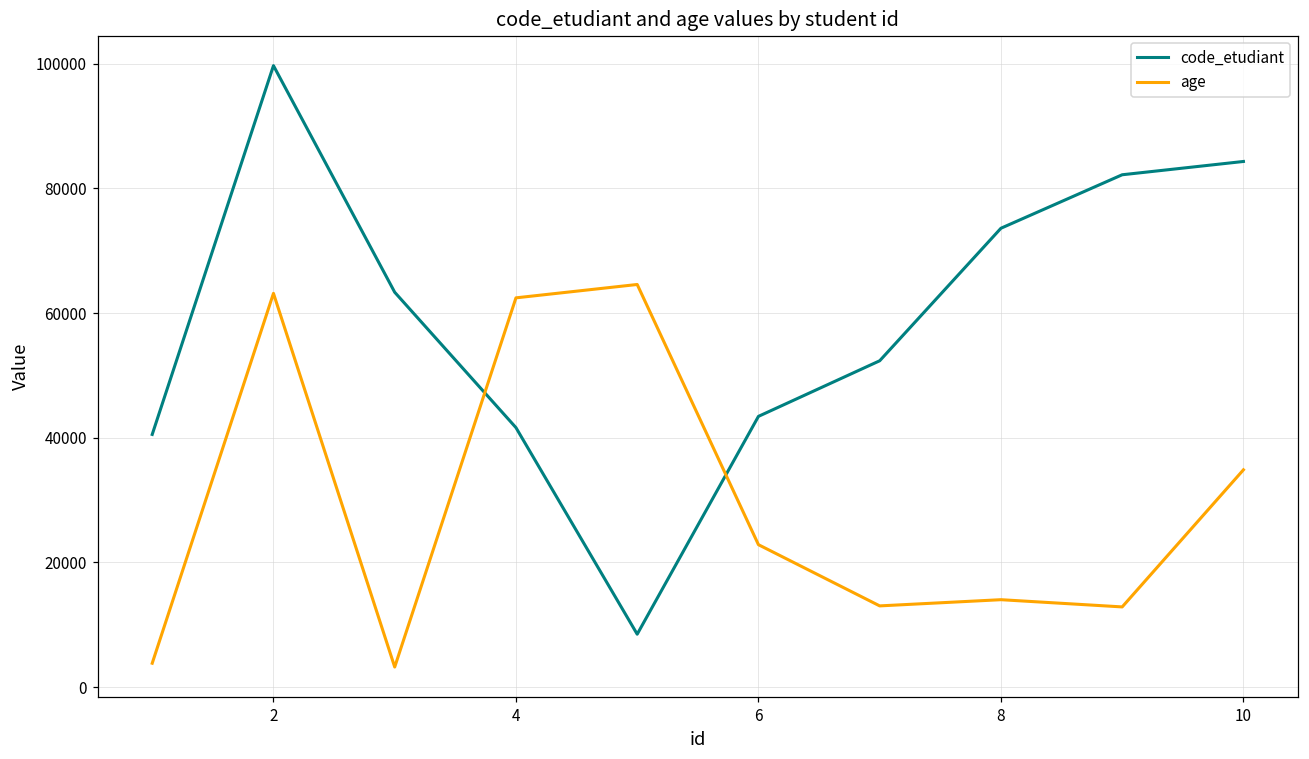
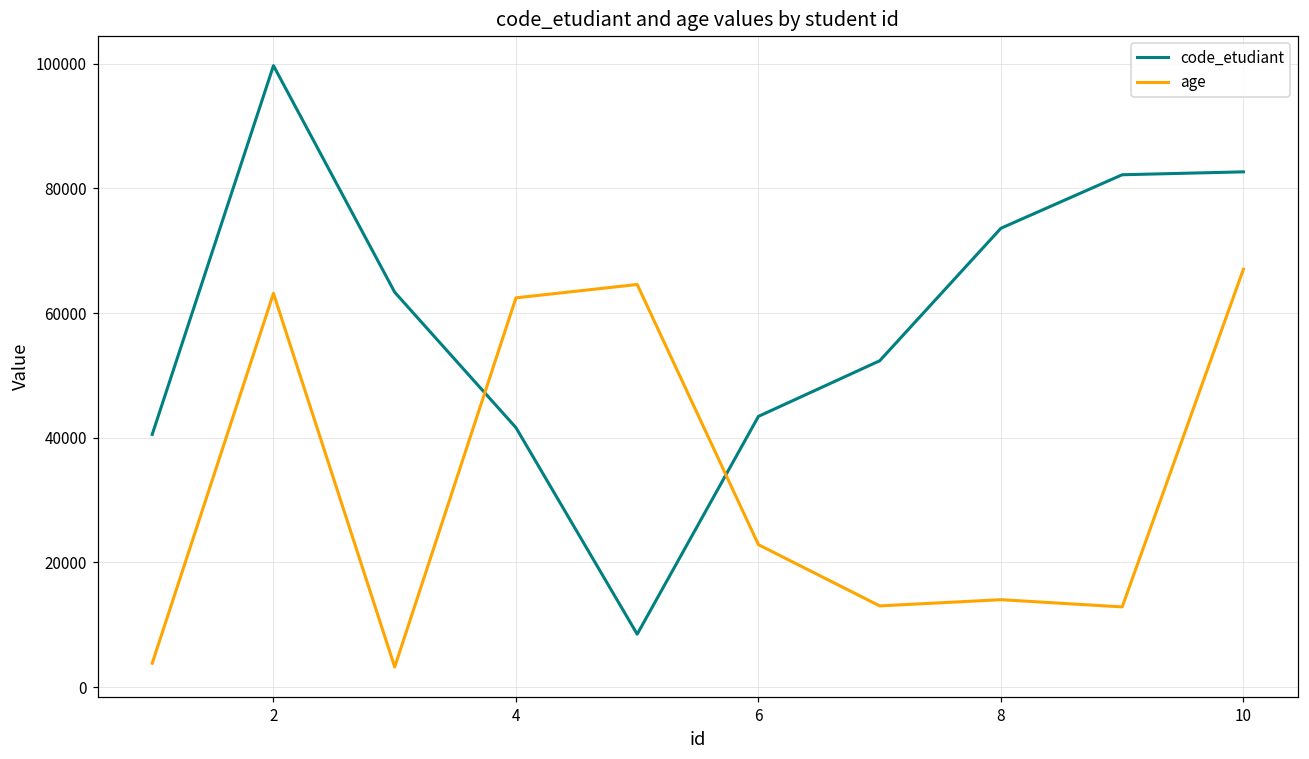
code_etudiant, 10: 84000 -> 83000
age, 10: 35000 -> 67000
